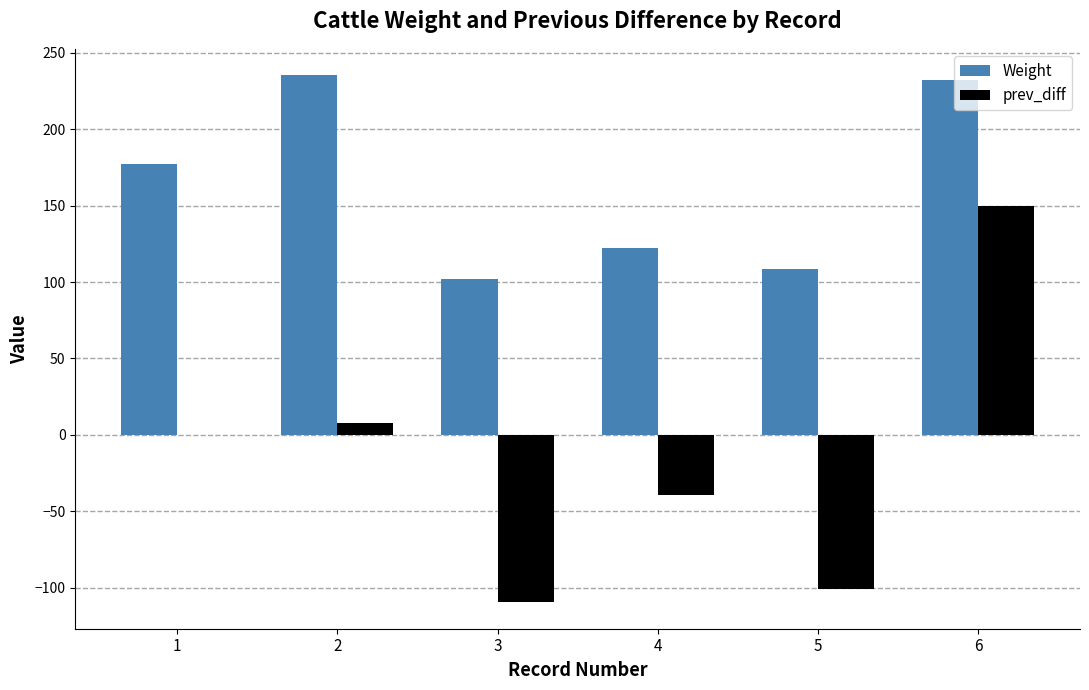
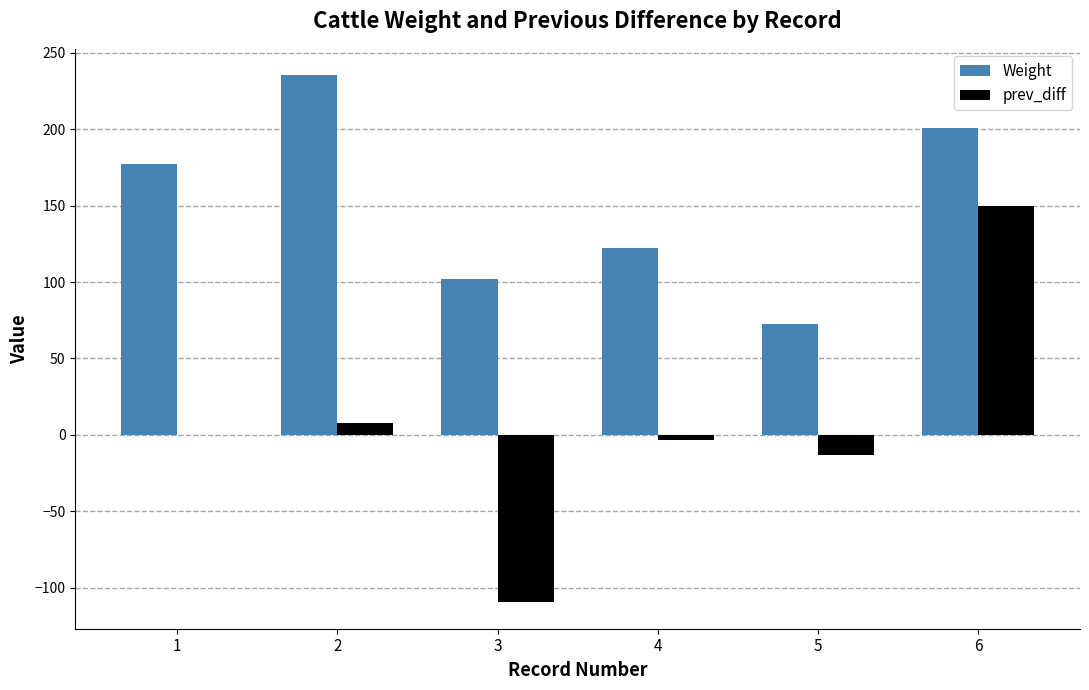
prev_diff, 4: -39 -> -4
Weight, 5: 109 -> 73
prev_diff, 5: -101 -> -13
Weight, 6: 232 -> 201
